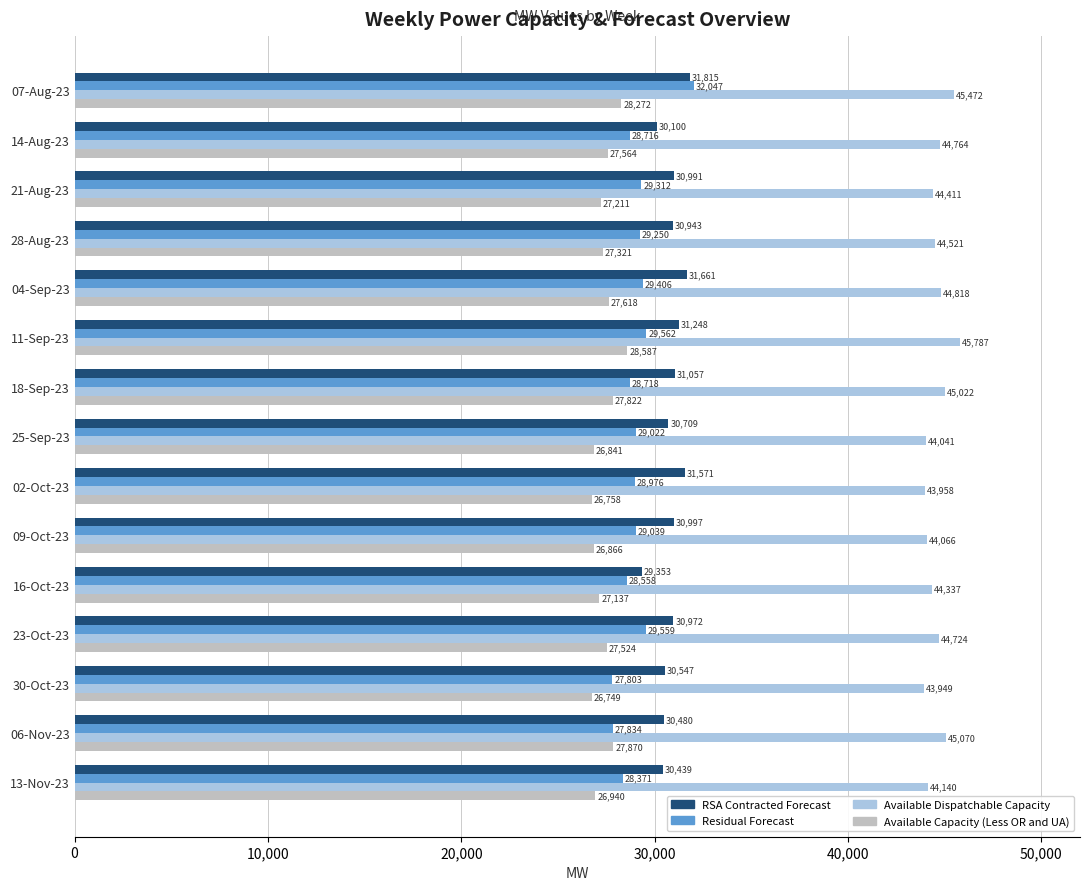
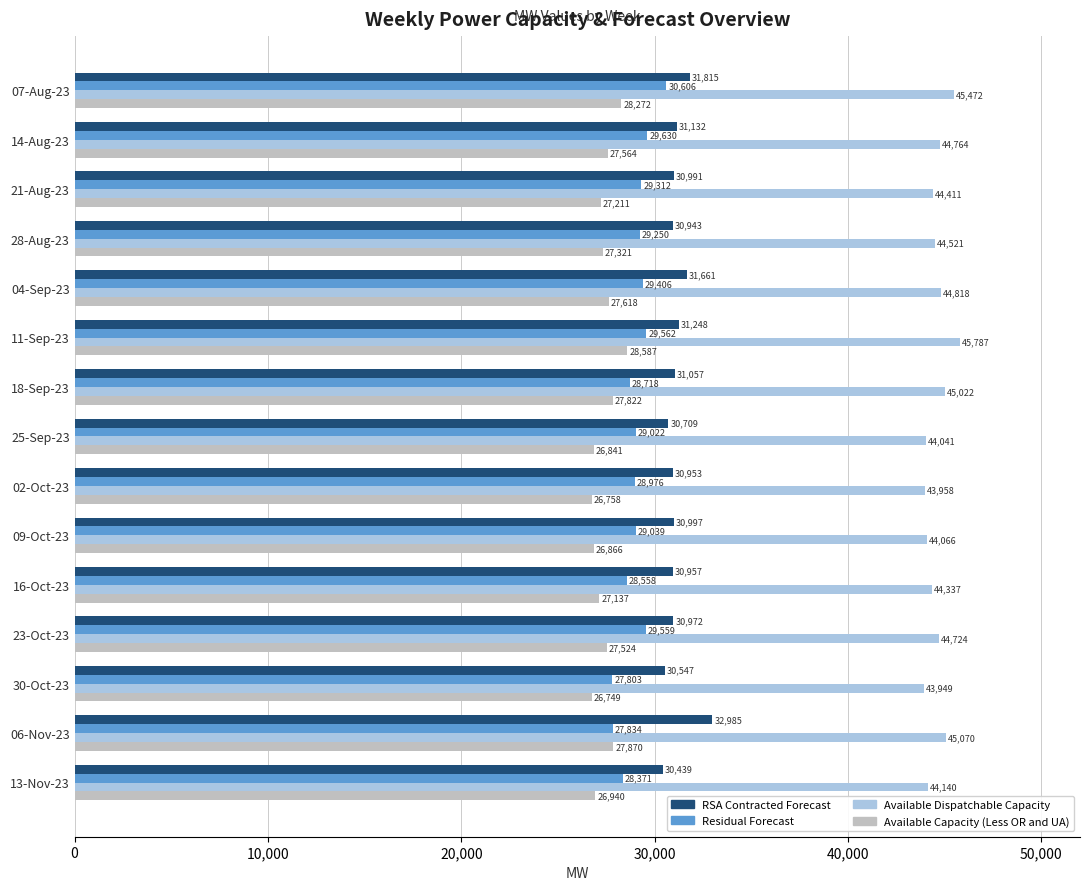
Residual Forecast, 07-Aug-23: 32,047 -> 30,606
RSA Contracted Forecast, 14-Aug-23: 30,100 -> 31,132
Residual Forecast, 14-Aug-23: 28,716 -> 29,630
RSA Contracted Forecast, 02-Oct-23: 31,571 -> 30,953
RSA Contracted Forecast, 16-Oct-23: 29,353 -> 30,957
RSA Contracted Forecast, 06-Nov-23: 30,480 -> 32,985
